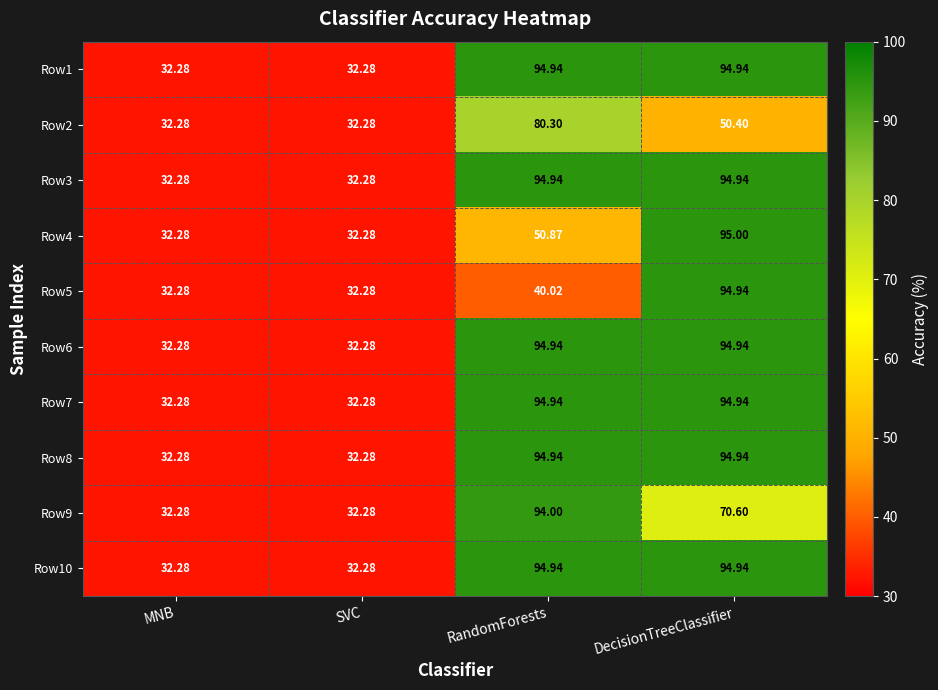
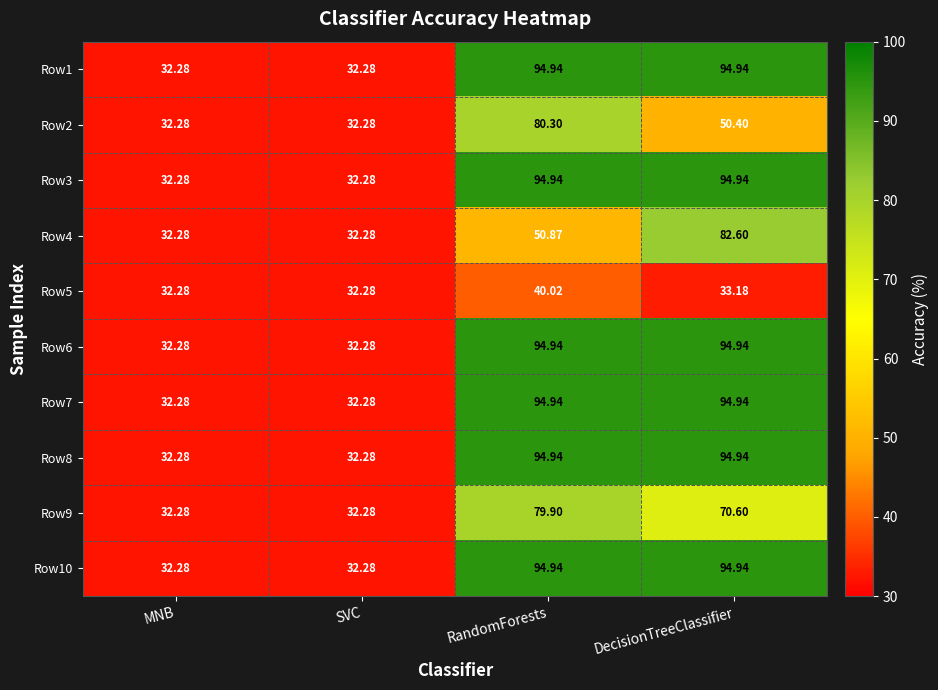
Row4, DecisionTreeClassifier: 95.00 -> 82.60
Row5, DecisionTreeClassifier: 94.94 -> 33.18
Row9, RandomForests: 94.00 -> 79.90
